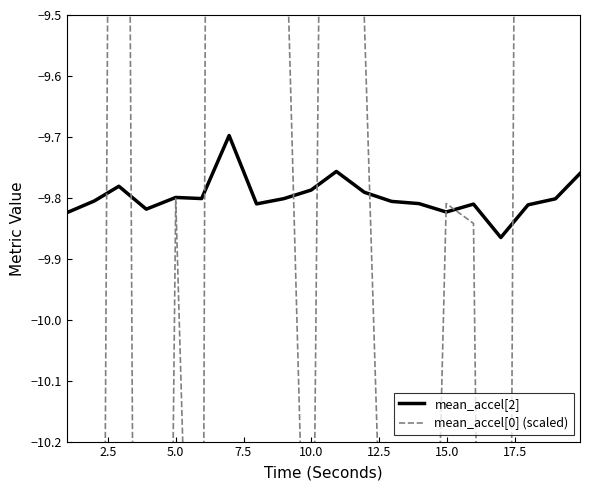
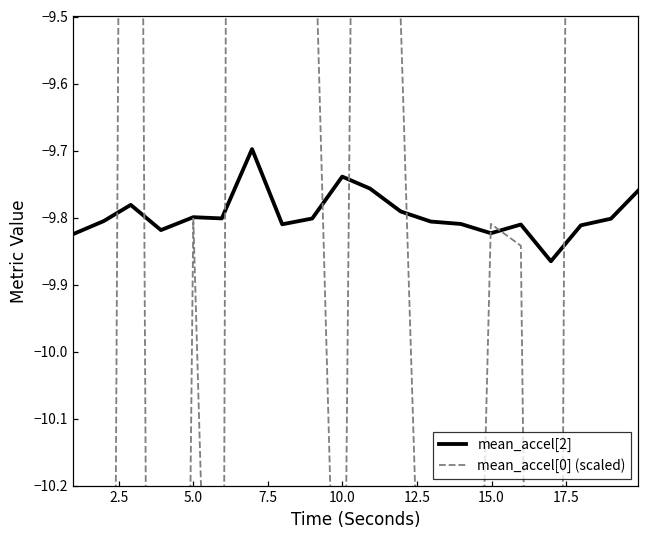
mean_accel[2], 10.0: -9.79 -> -9.74
